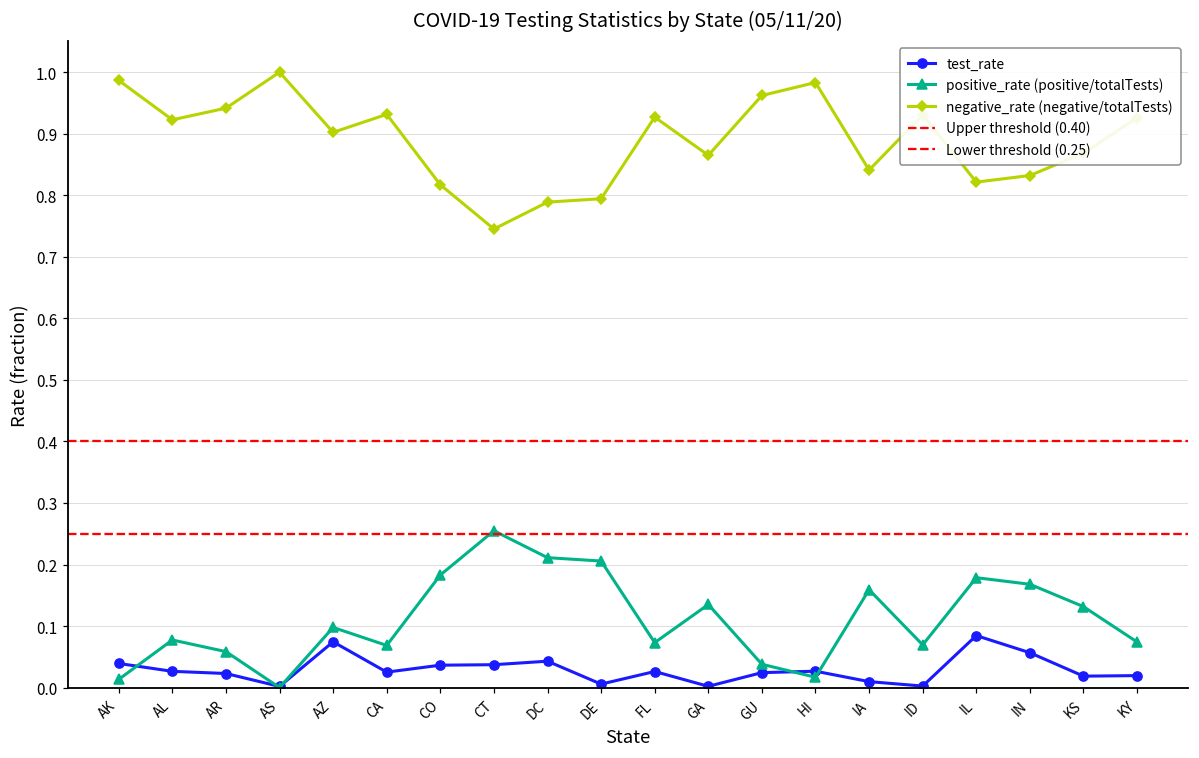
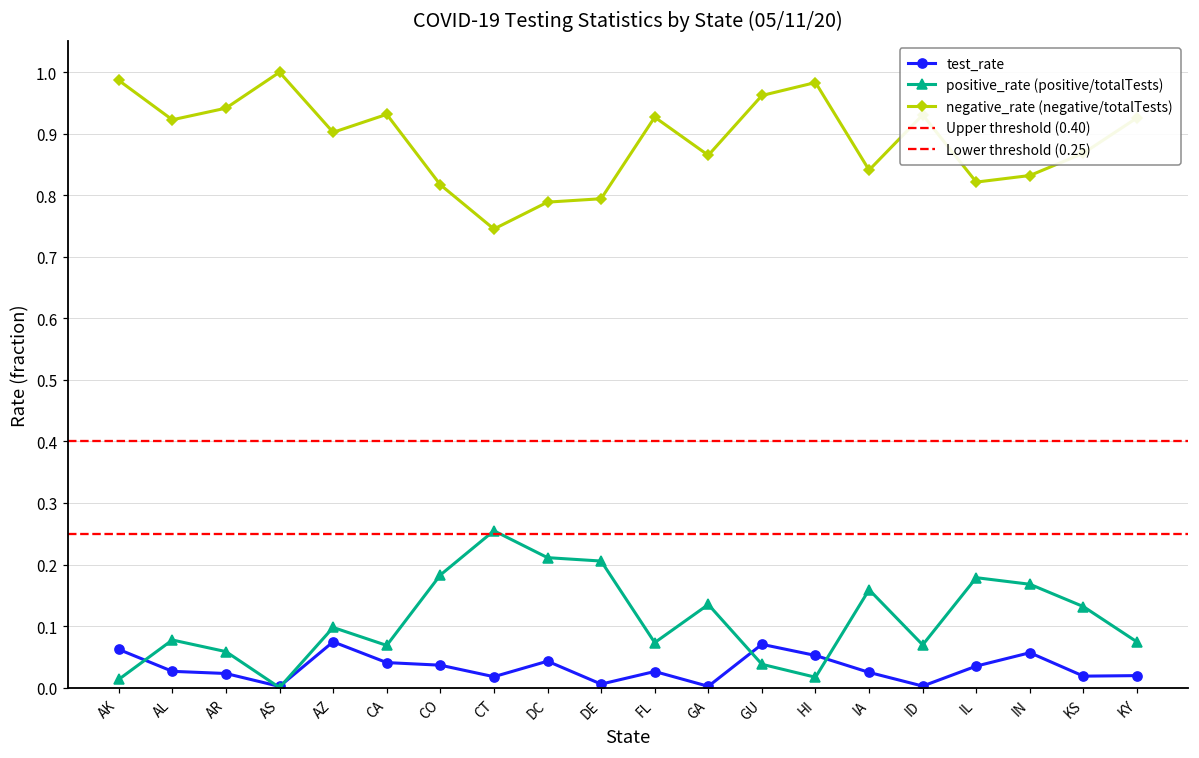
test_rate, AK: 0.04 -> 0.06
test_rate, CA: 0.03 -> 0.04
test_rate, CT: 0.04 -> 0.02
test_rate, GU: 0.02 -> 0.07
test_rate, HI: 0.03 -> 0.05
test_rate, IA: 0.01 -> 0.02
test_rate, IL: 0.08 -> 0.03
